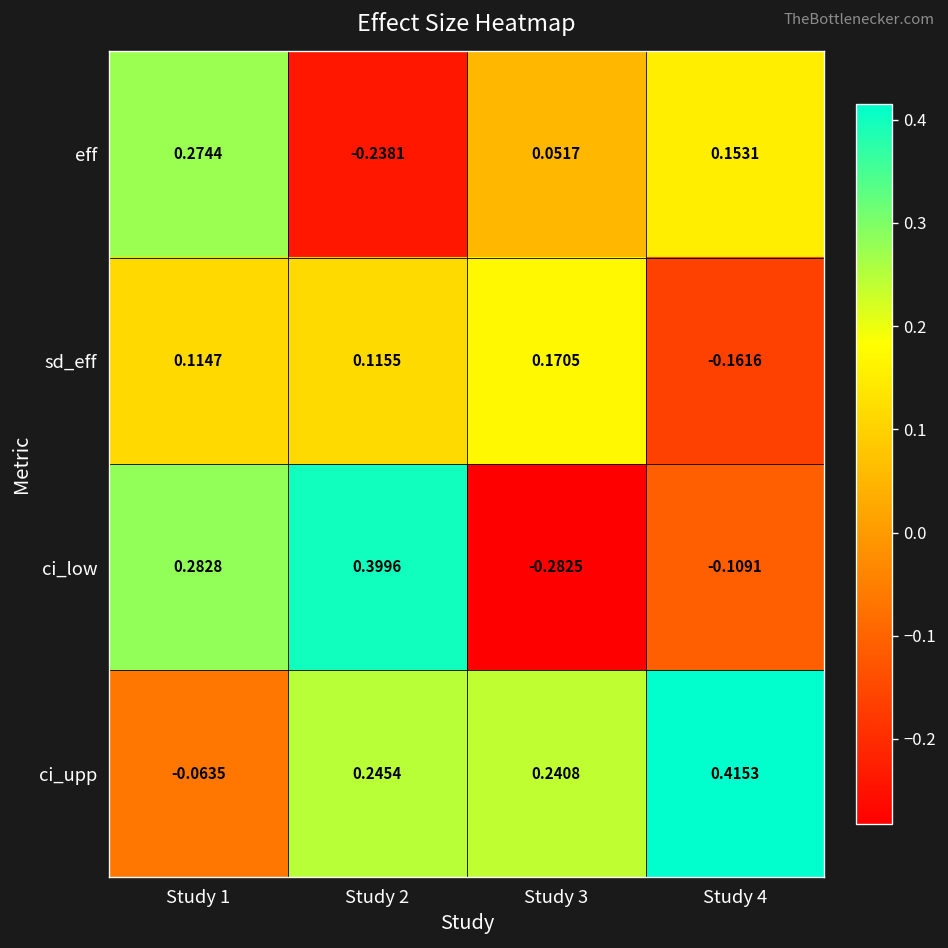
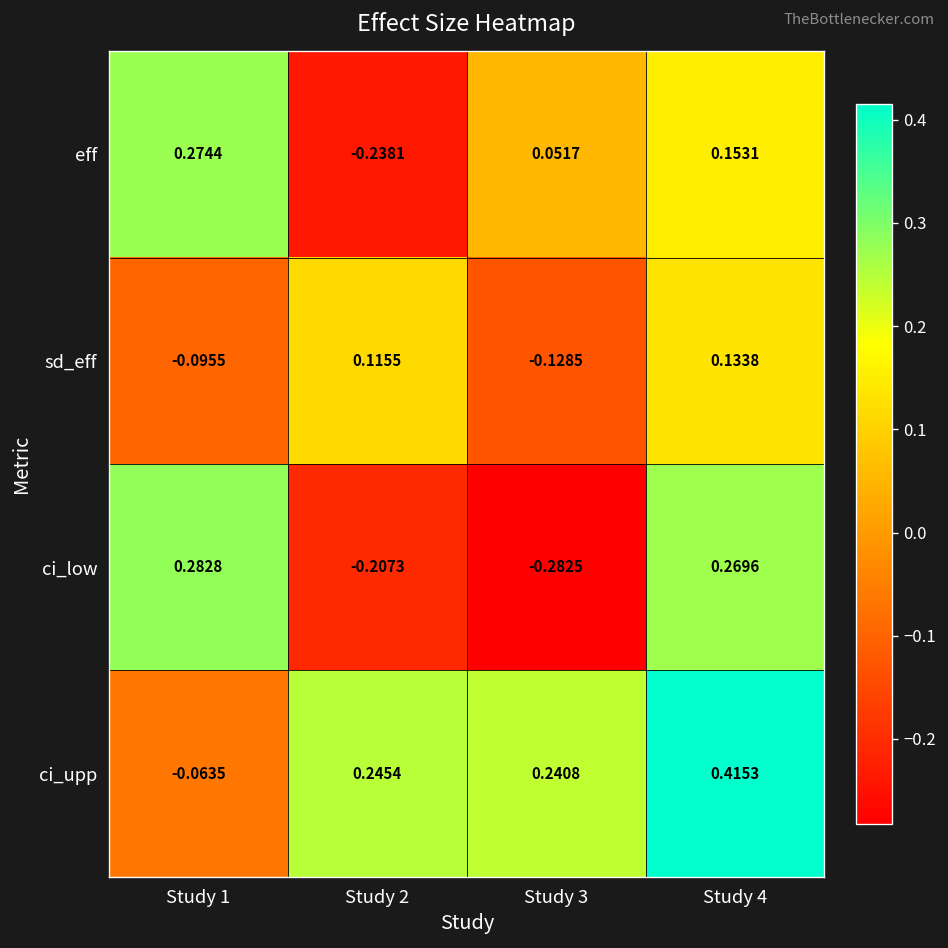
sd_eff, Study 1: 0.1147 -> -0.0955
sd_eff, Study 3: 0.1705 -> -0.1285
sd_eff, Study 4: -0.1616 -> 0.1338
ci_low, Study 2: 0.3996 -> -0.2073
ci_low, Study 4: -0.1091 -> 0.2696
